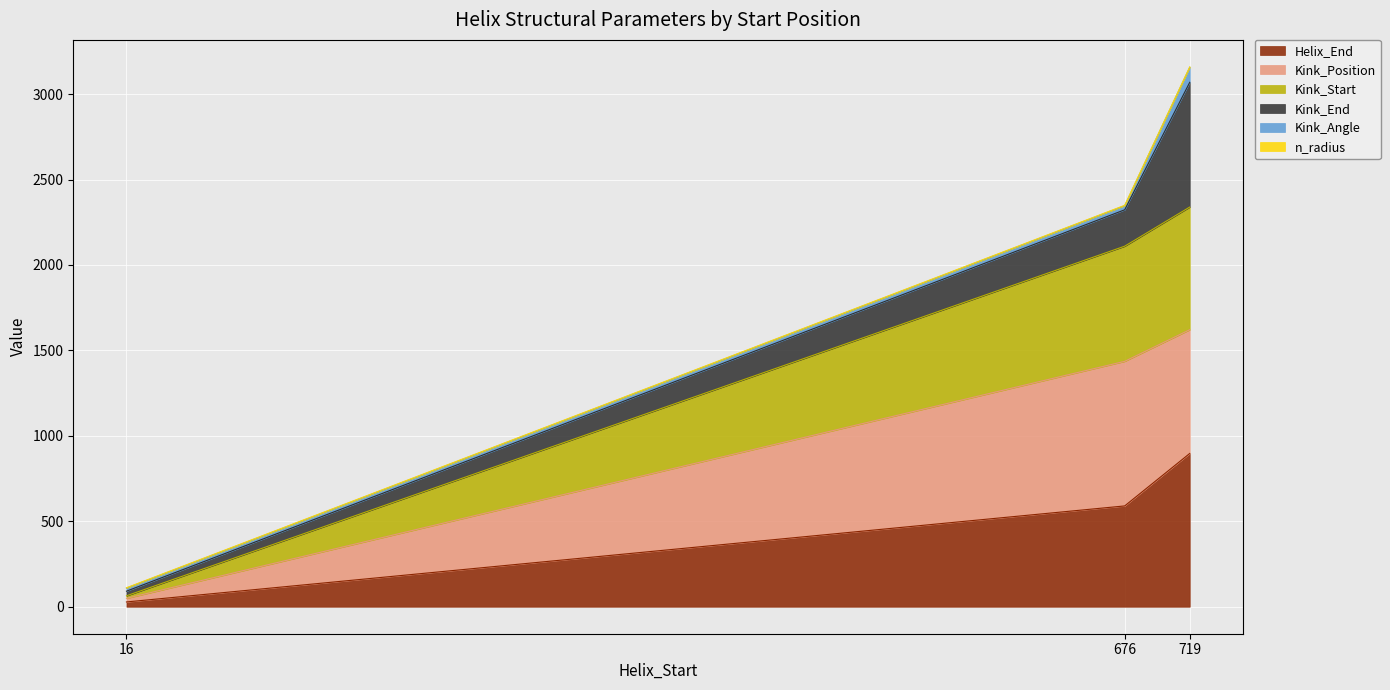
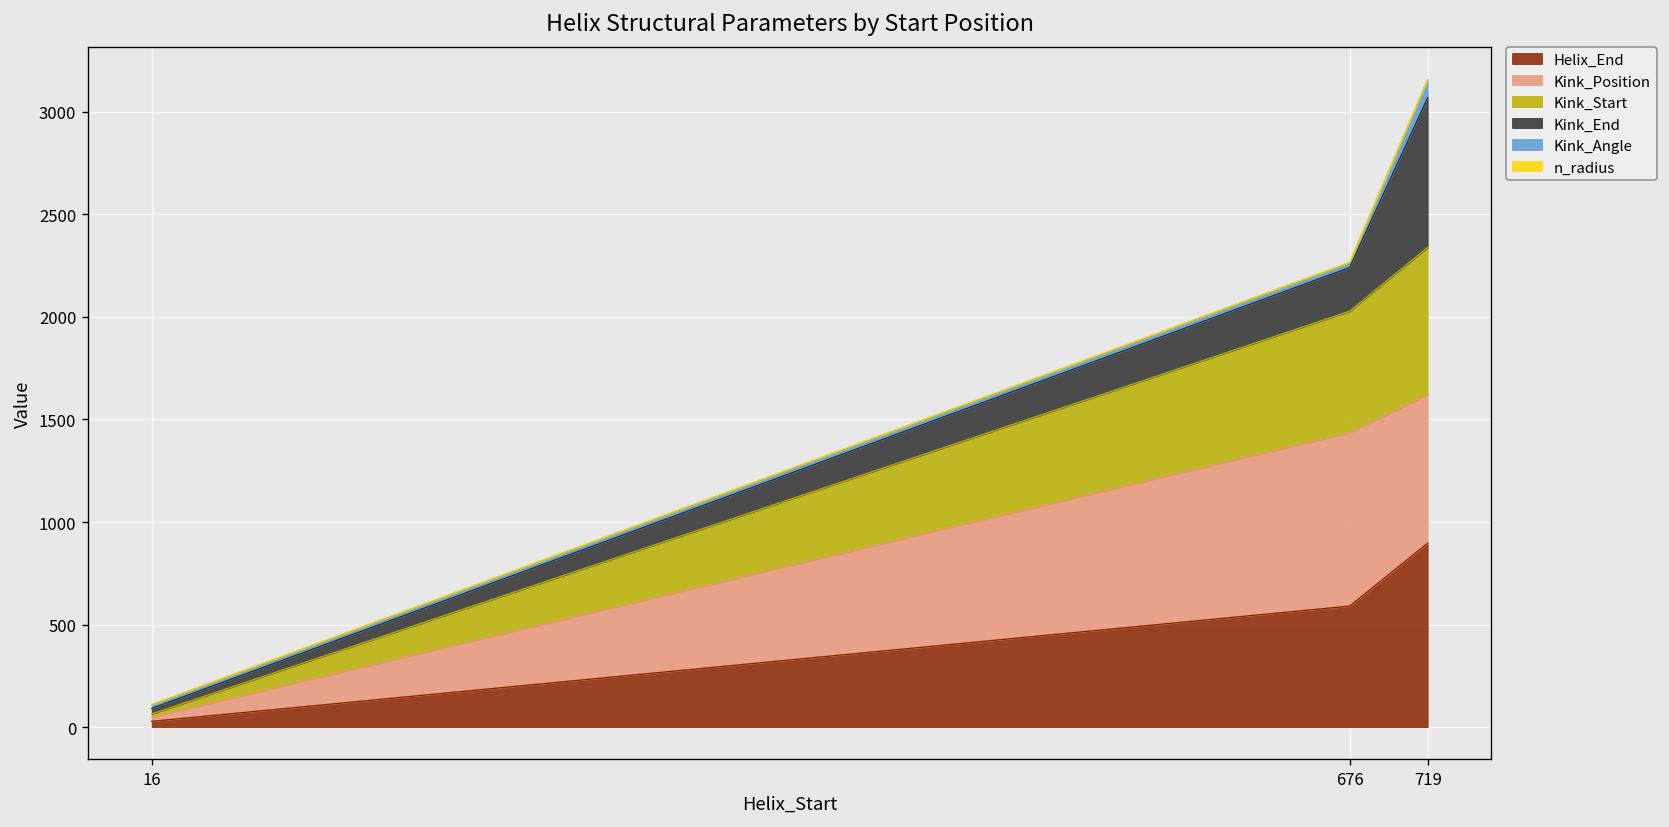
Kink_Start, 676: 670 -> 590
